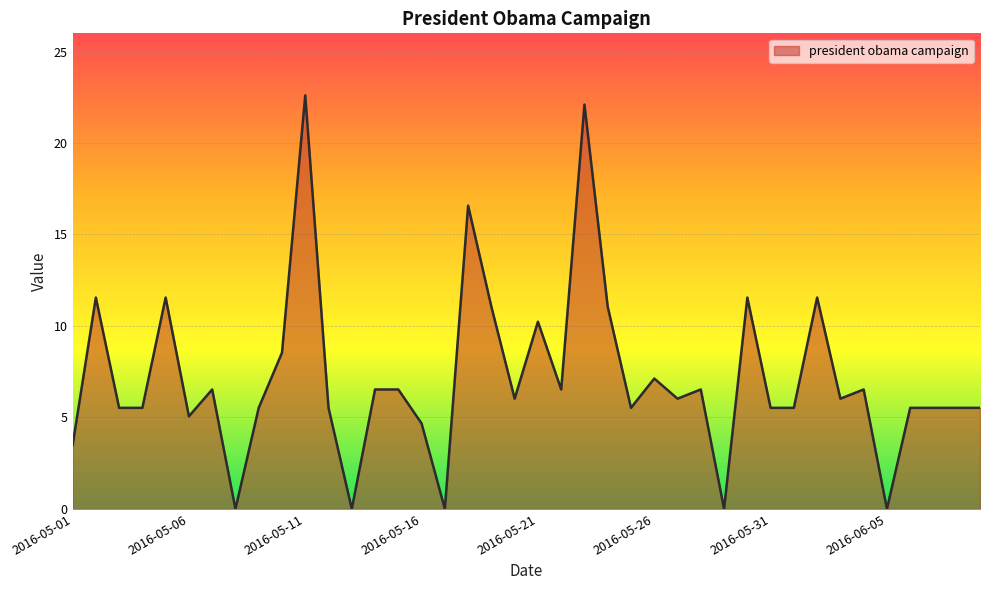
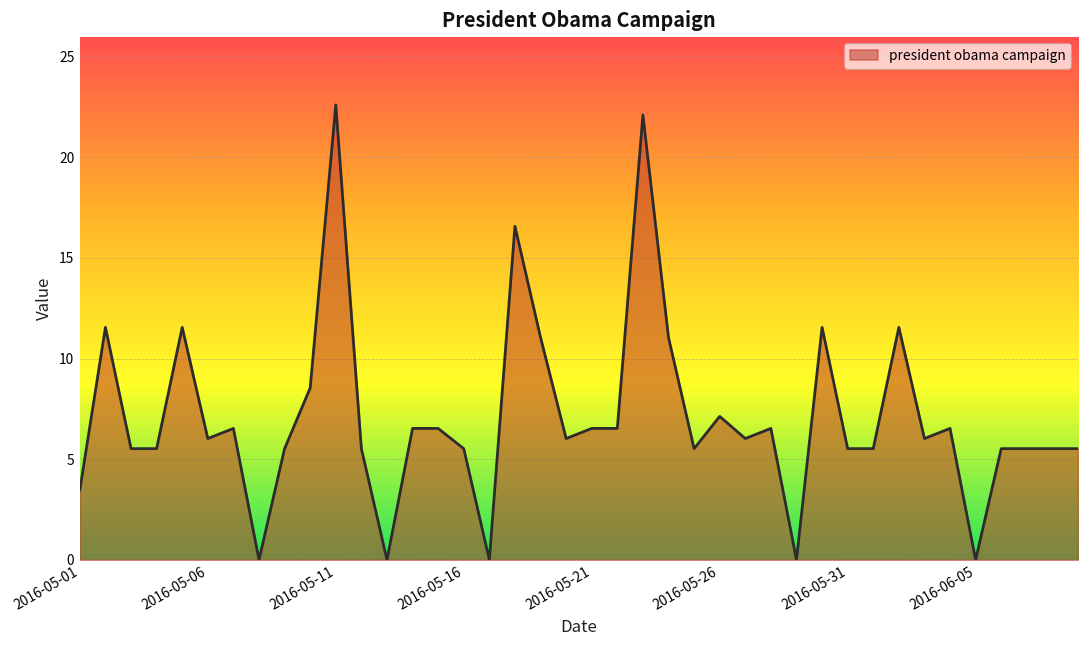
2016-05-06: 5.1 -> 6.0
2016-05-16: 4.7 -> 5.5
2016-05-21: 10.2 -> 6.5
